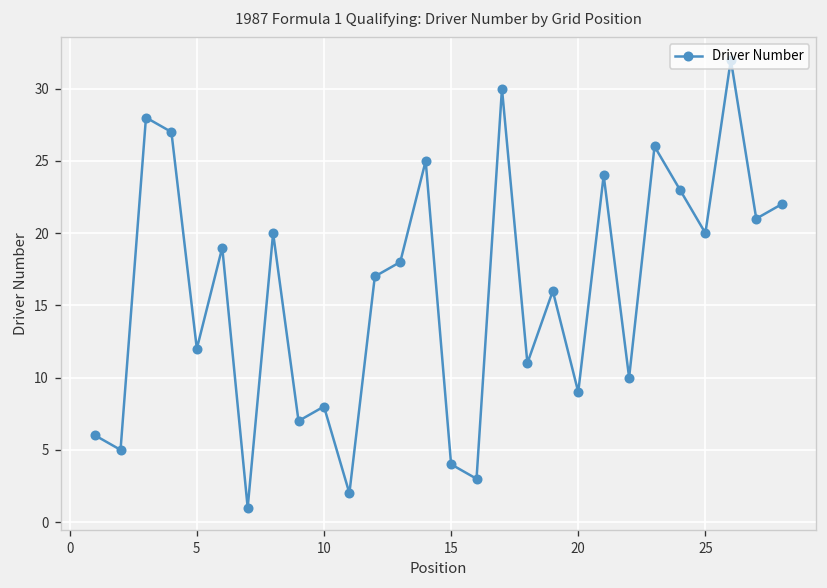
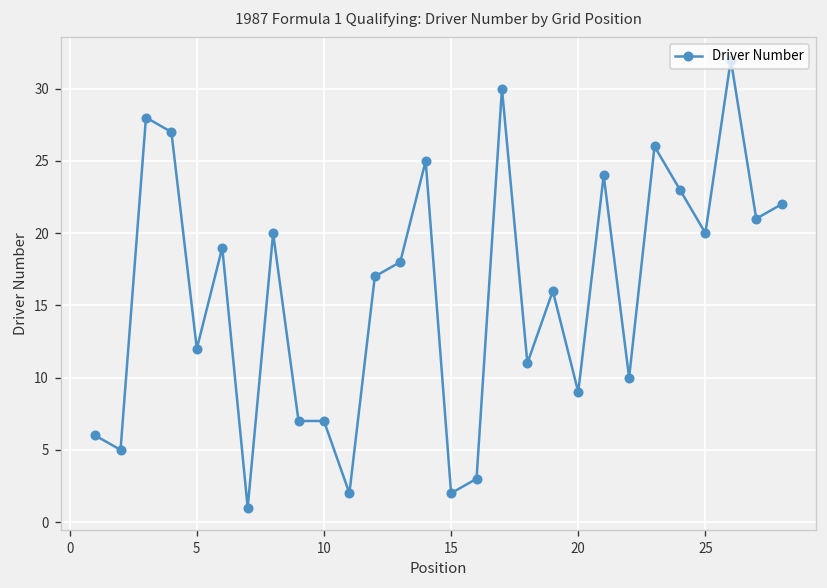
10: 8 -> 7
15: 4 -> 2
